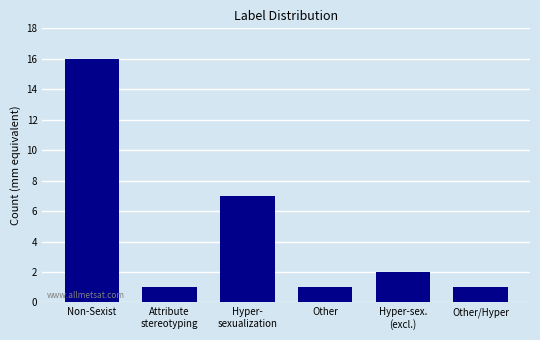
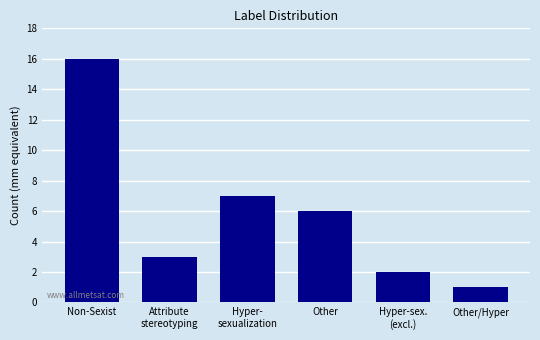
Attribute stereotyping: 1 -> 3
Other: 1 -> 6
